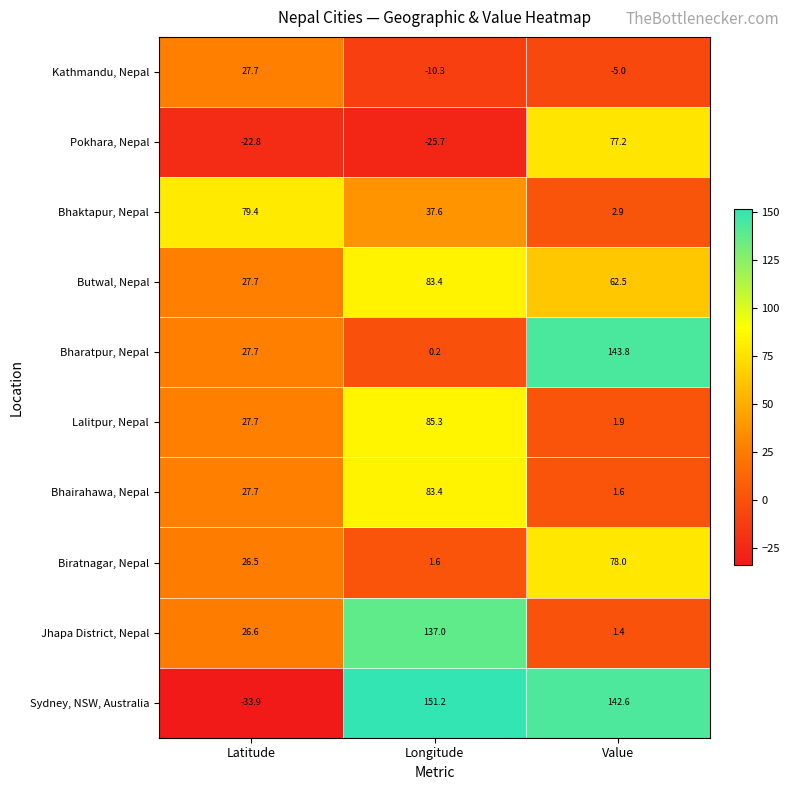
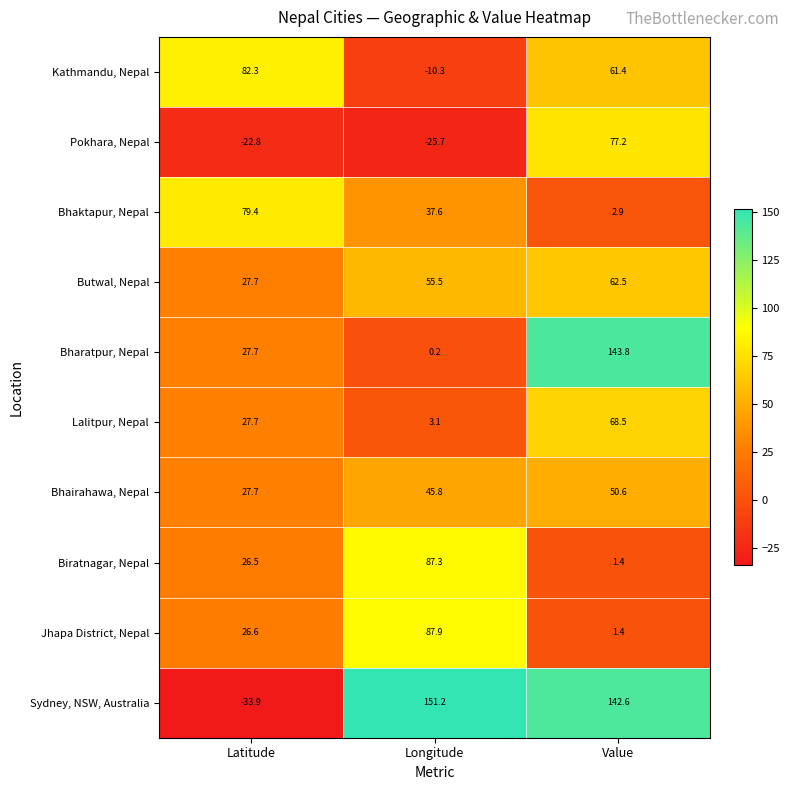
Kathmandu, Nepal, Latitude: 27.7 -> 82.3
Kathmandu, Nepal, Value: -5.0 -> 61.4
Butwal, Nepal, Longitude: 83.4 -> 55.5
Lalitpur, Nepal, Longitude: 85.3 -> 3.1
Lalitpur, Nepal, Value: 1.9 -> 68.5
Bhairahawa, Nepal, Longitude: 83.4 -> 45.8
Bhairahawa, Nepal, Value: 1.6 -> 50.6
Biratnagar, Nepal, Longitude: 1.6 -> 87.3
Biratnagar, Nepal, Value: 78.0 -> 1.4
Jhapa District, Nepal, Longitude: 137.0 -> 87.9
